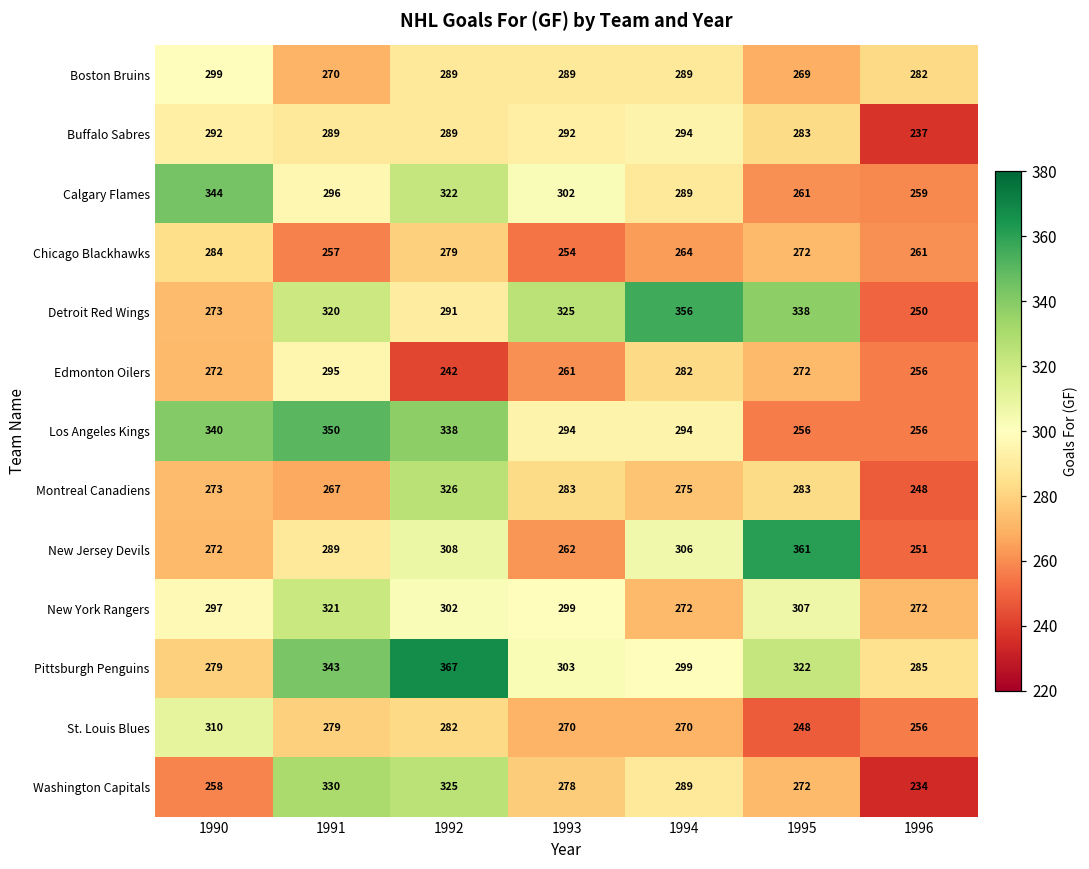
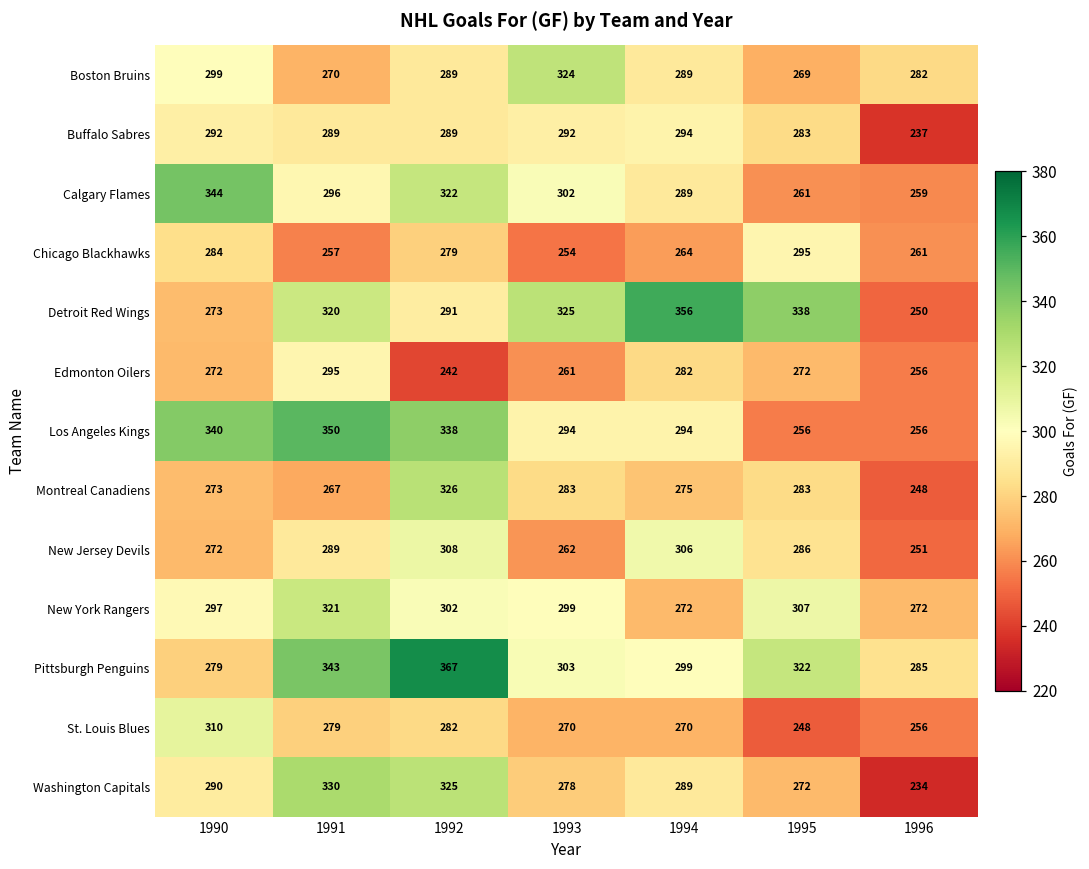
Boston Bruins, 1993: 289 -> 324
Chicago Blackhawks, 1995: 272 -> 295
New Jersey Devils, 1995: 361 -> 286
Washington Capitals, 1990: 258 -> 290
